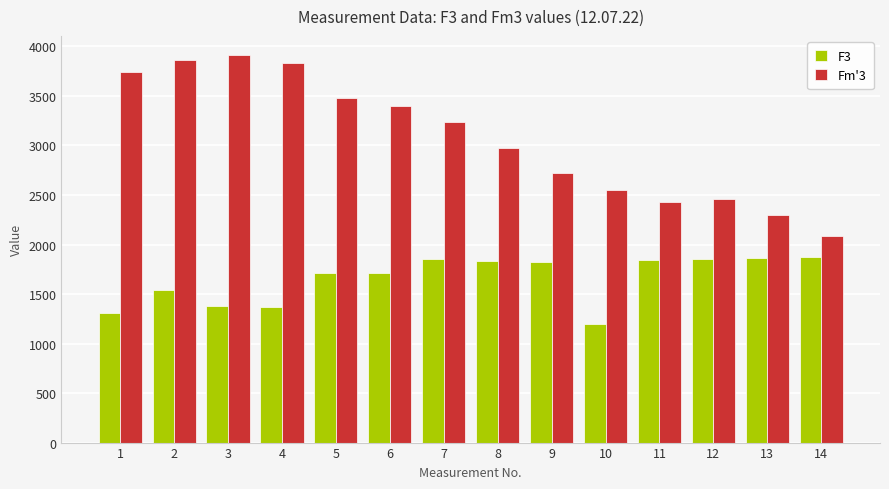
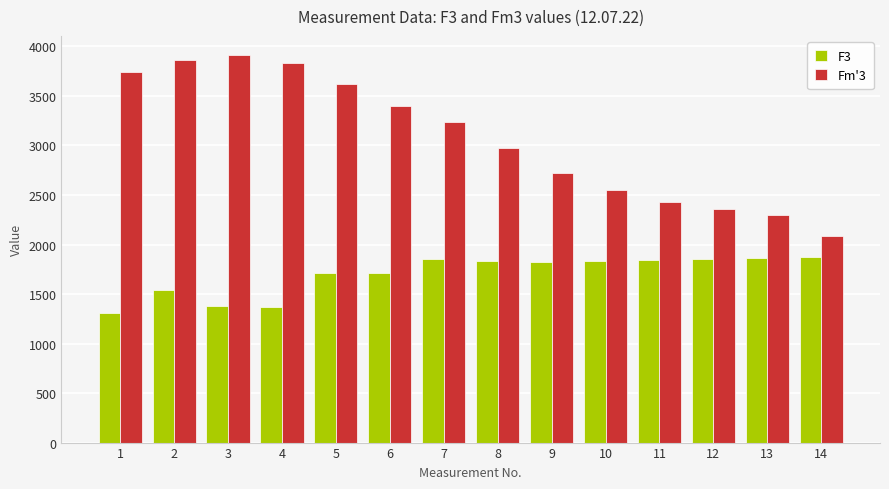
Fm'3, 5: 3500 -> 3600
F3, 10: 1200 -> 1800
Fm'3, 12: 2500 -> 2400
